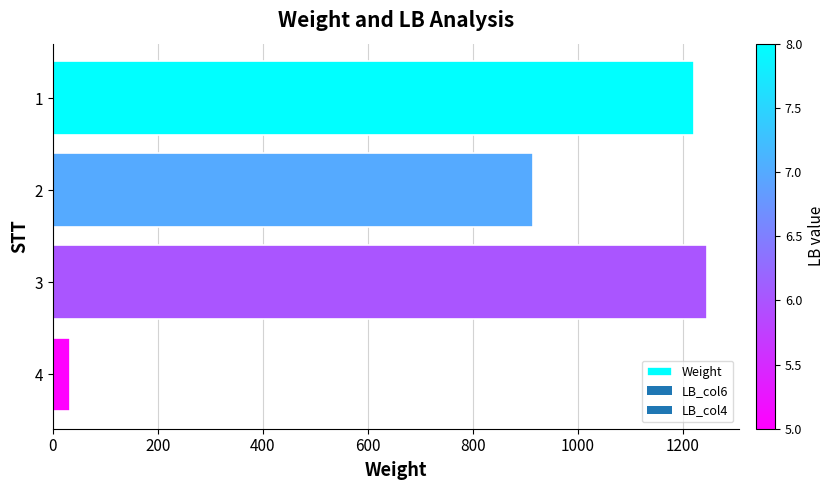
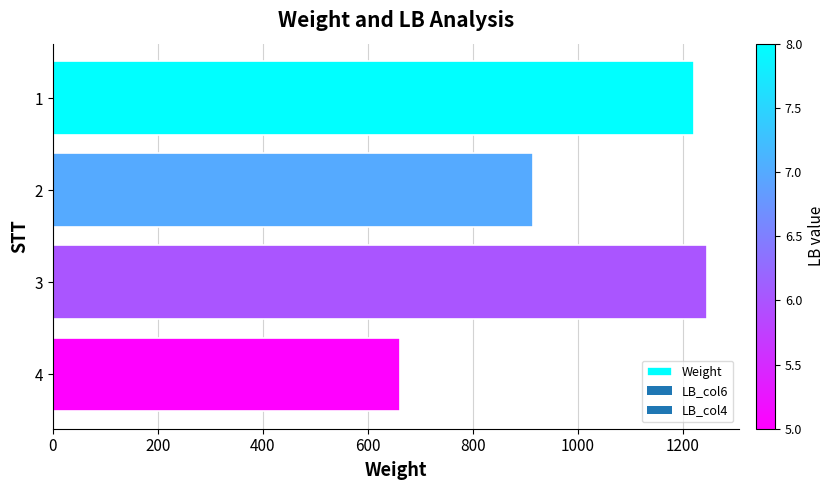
4: 30 -> 660
